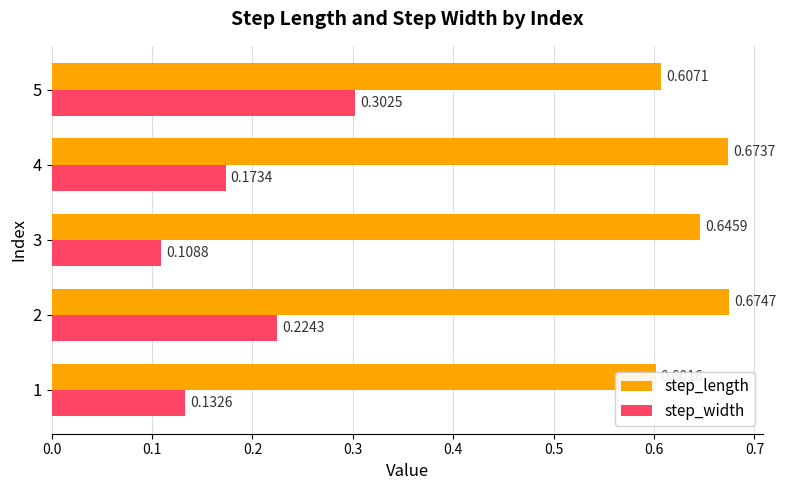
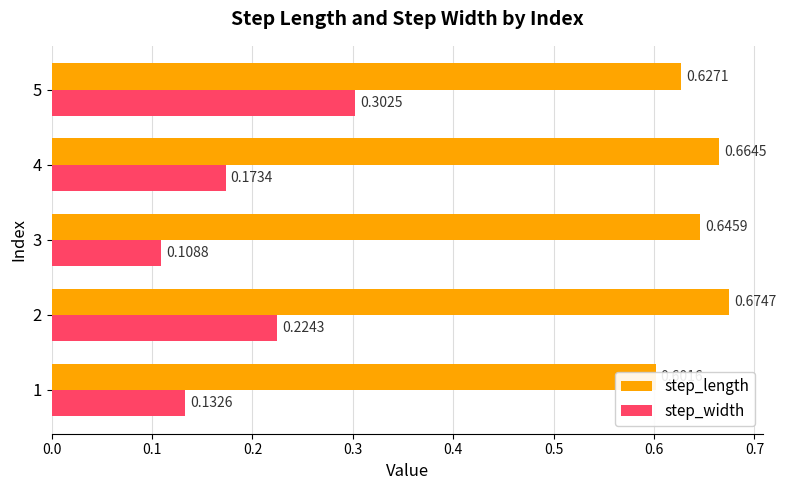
step_length, 5: 0.6071 -> 0.6271
step_length, 4: 0.6737 -> 0.6645
